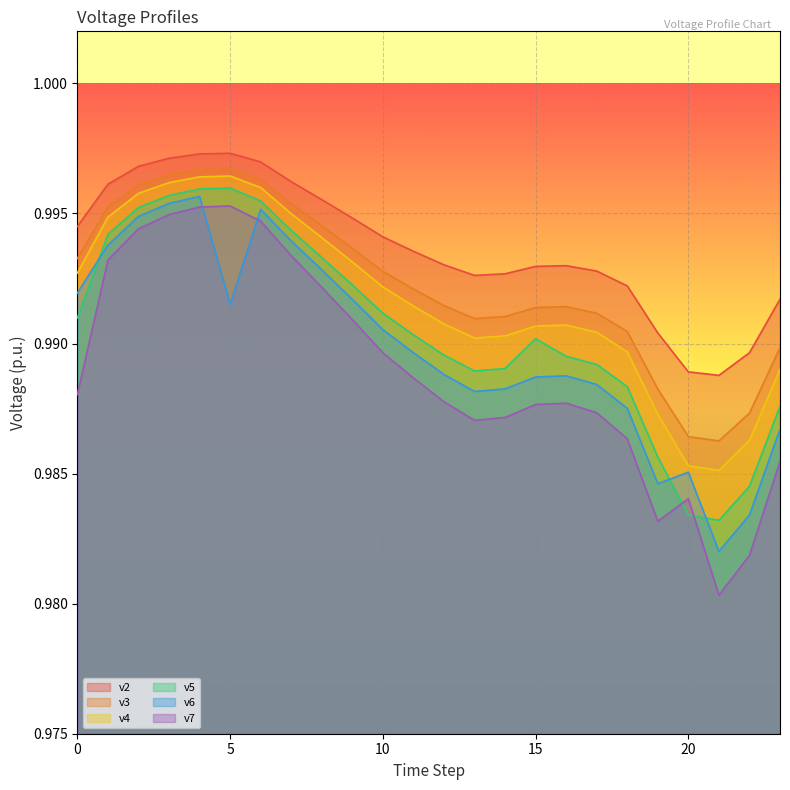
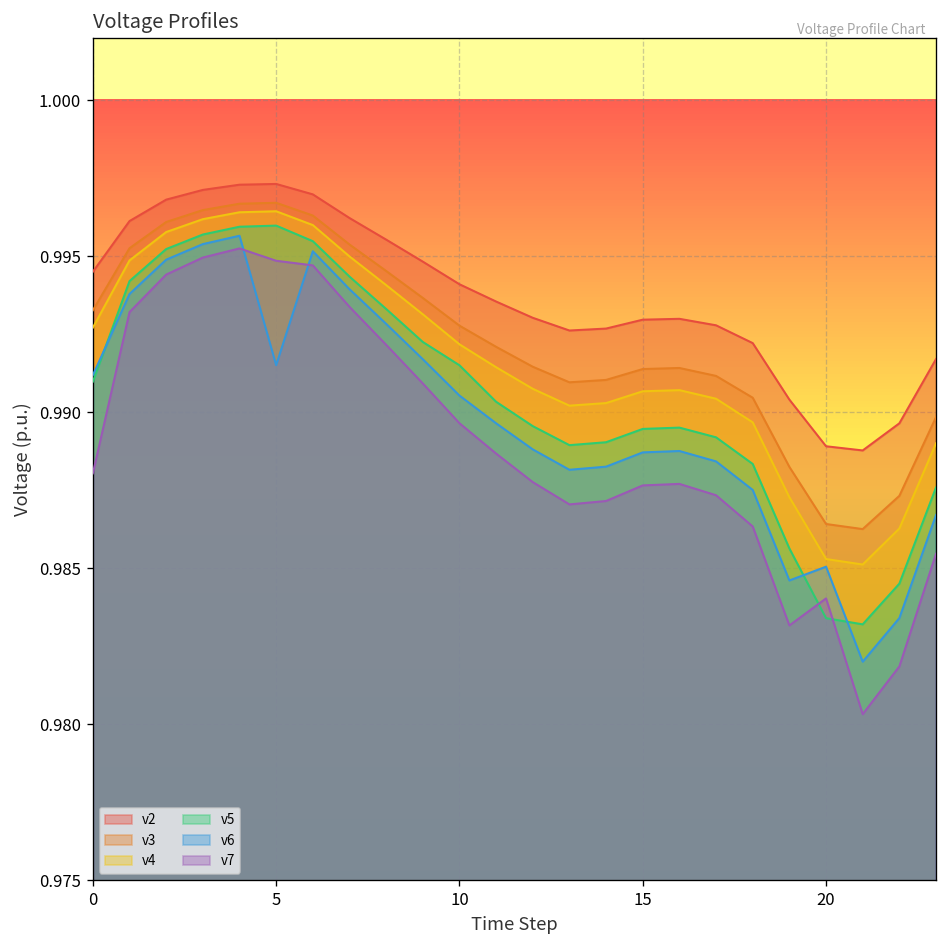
v6, 0: 0.9919 -> 0.9912
v7, 5: 0.9953 -> 0.9949
v5, 10: 0.9912 -> 0.9915
v5, 15: 0.9902 -> 0.9895
